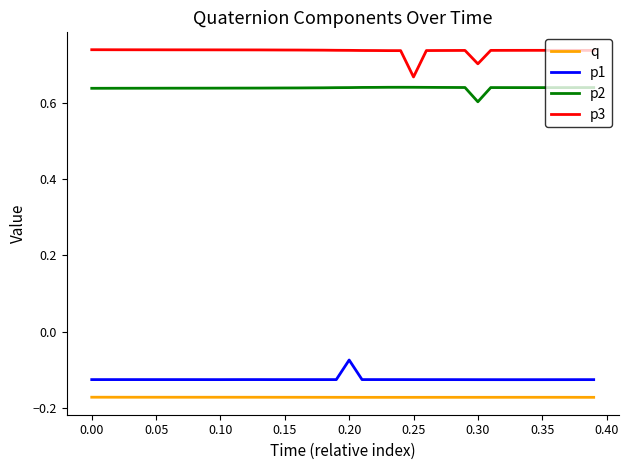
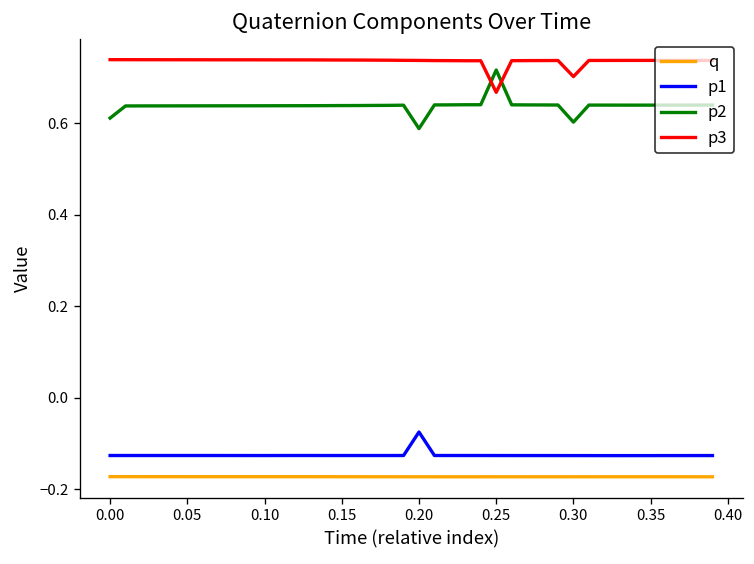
p2, 0.00: 0.64 -> 0.61
p2, 0.20: 0.64 -> 0.59
p2, 0.25: 0.64 -> 0.72
